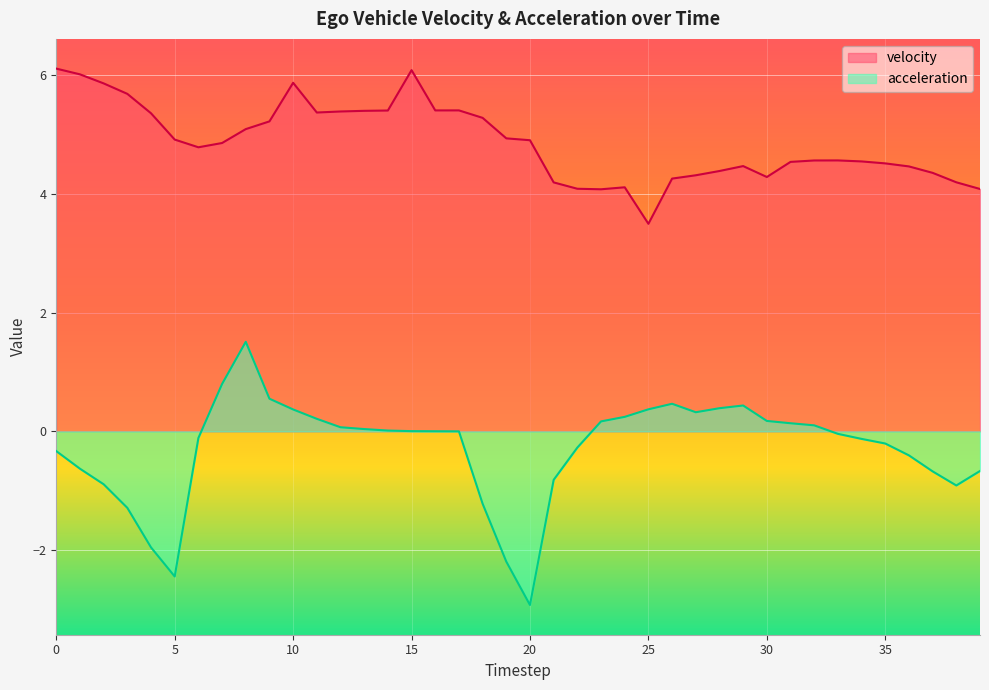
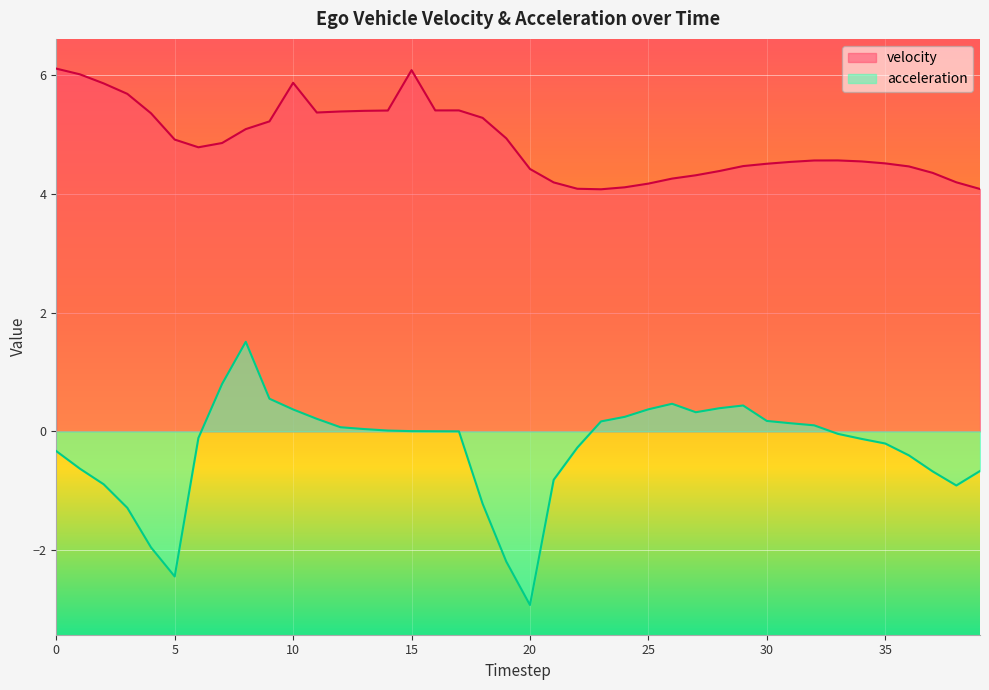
velocity, 20: 4.9 -> 4.4
velocity, 25: 3.5 -> 4.2
velocity, 30: 4.3 -> 4.5
